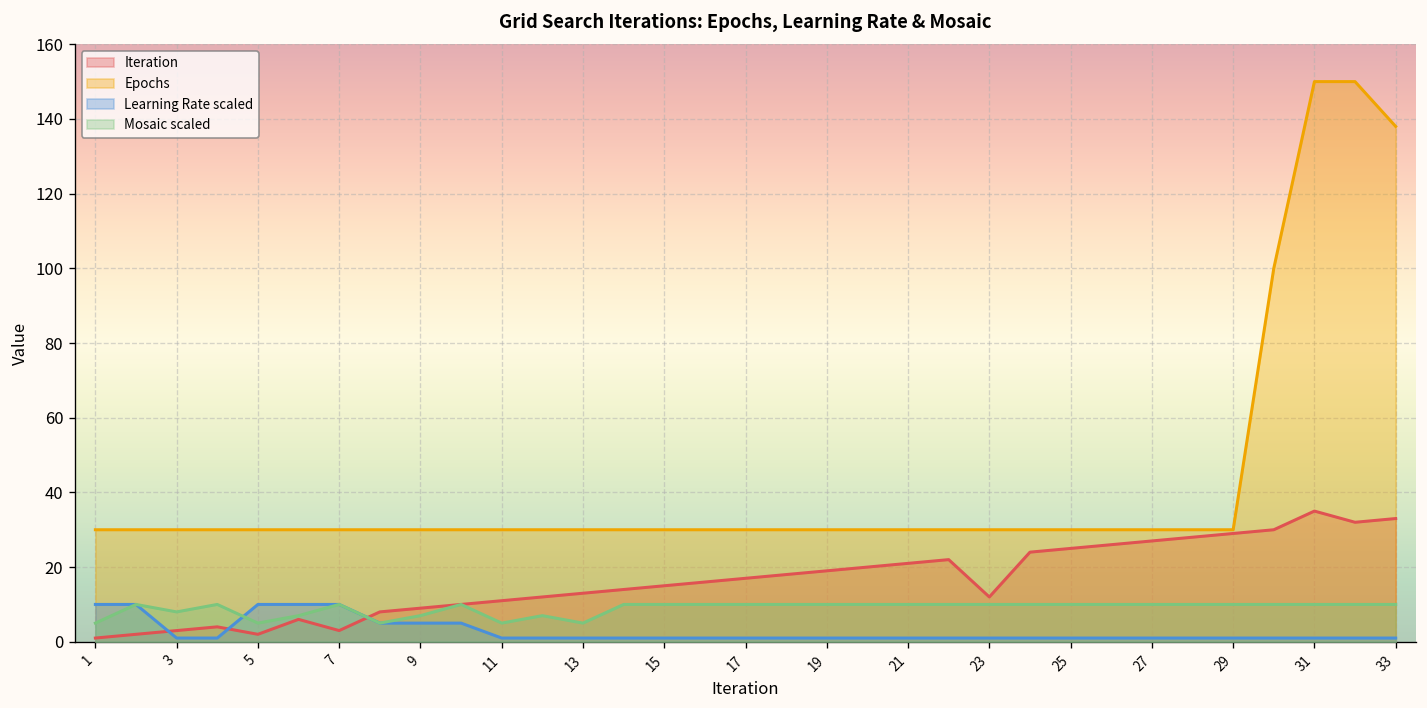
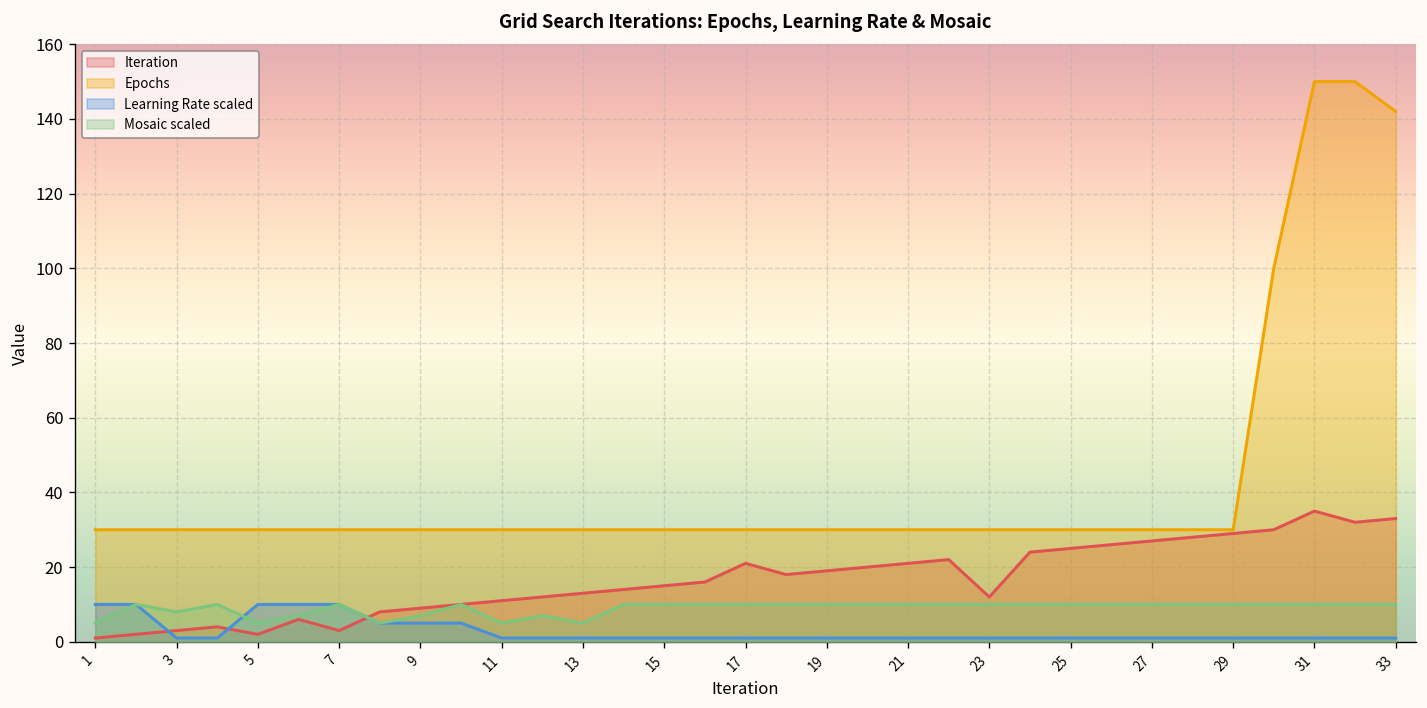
Iteration, 17: 17 -> 21
Epochs, 33: 138 -> 142
